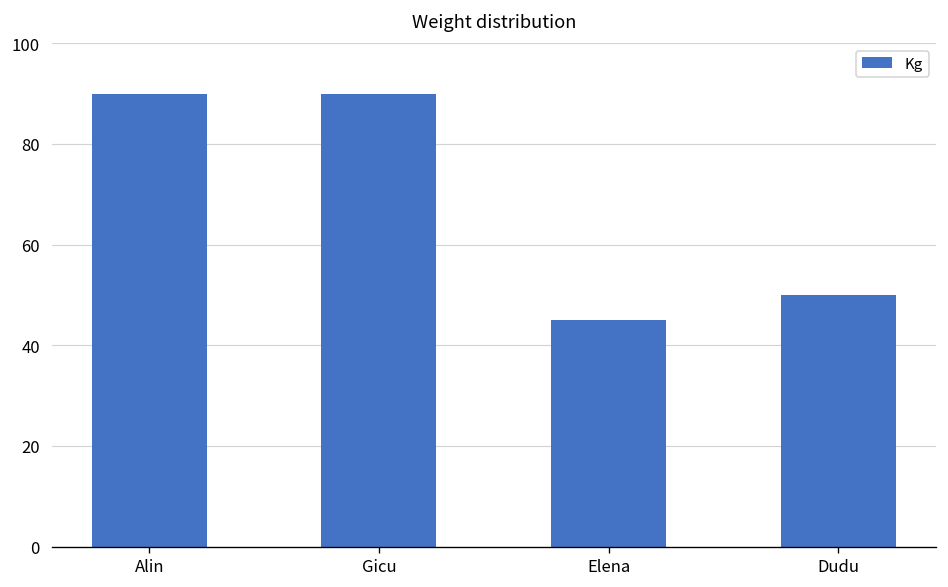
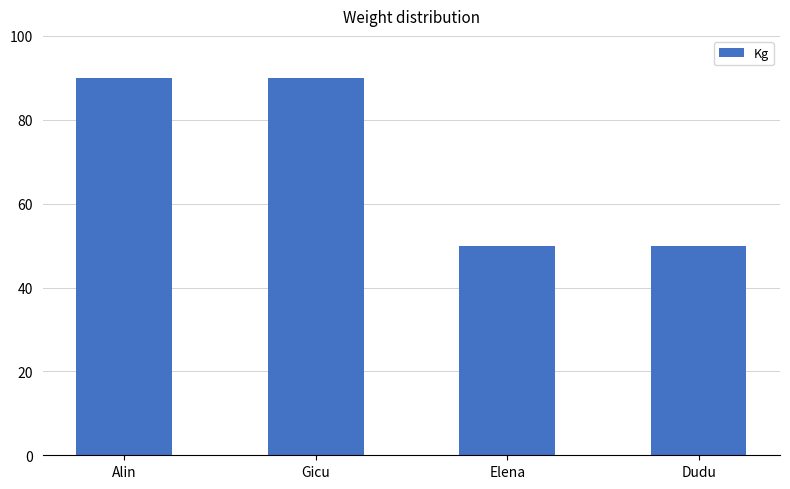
Elena: 45 -> 50
